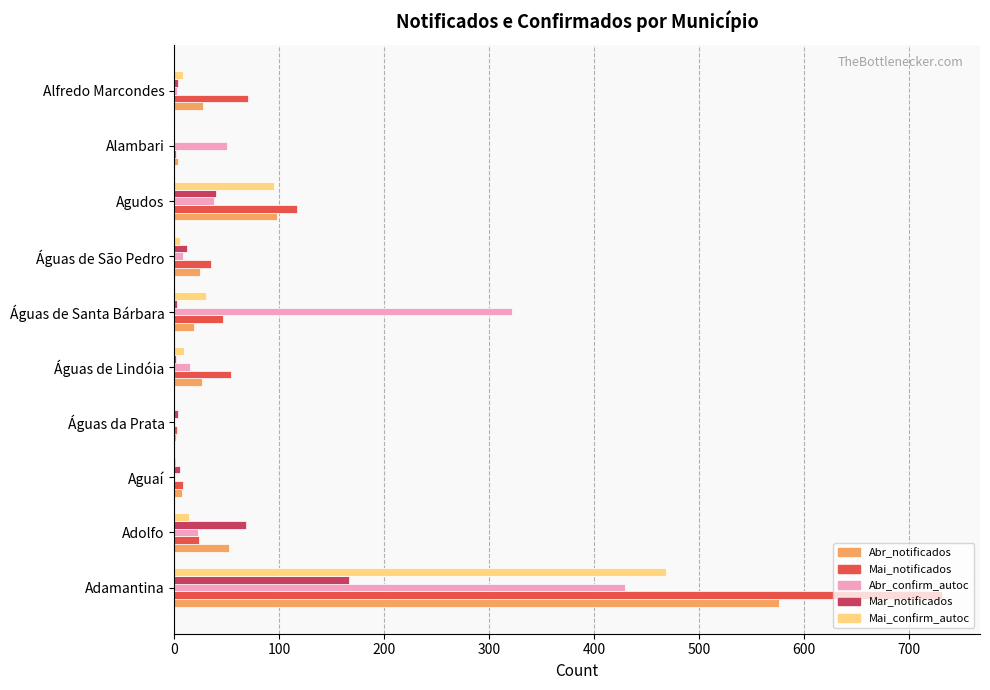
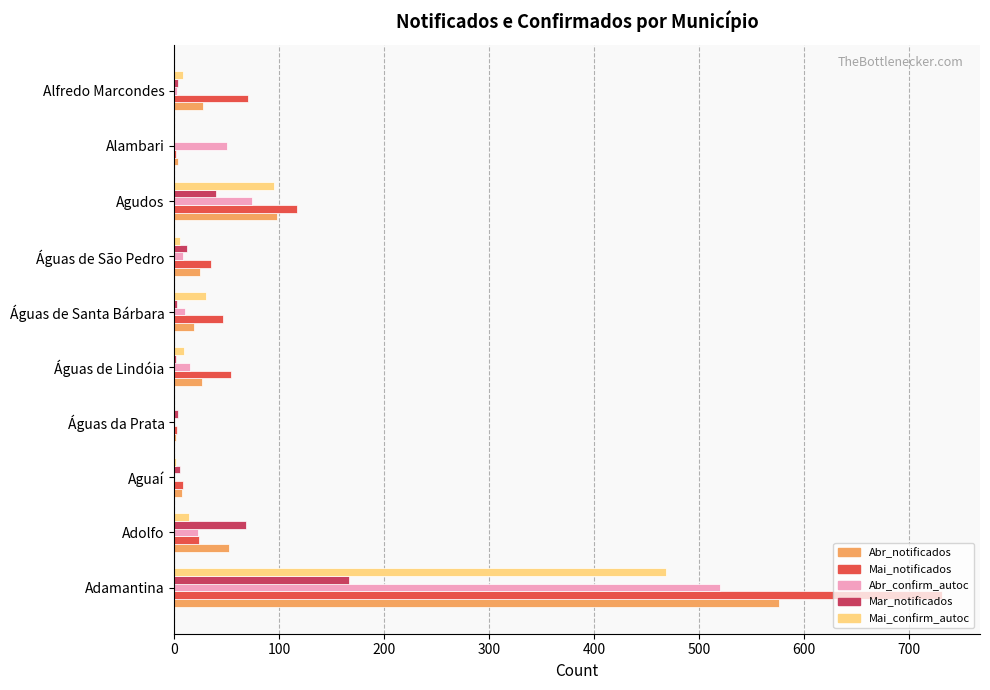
Abr_confirm_autoc, Agudos: 38 -> 74
Abr_confirm_autoc, Águas de Santa Bárbara: 322 -> 10
Abr_confirm_autoc, Adamantina: 429 -> 520
